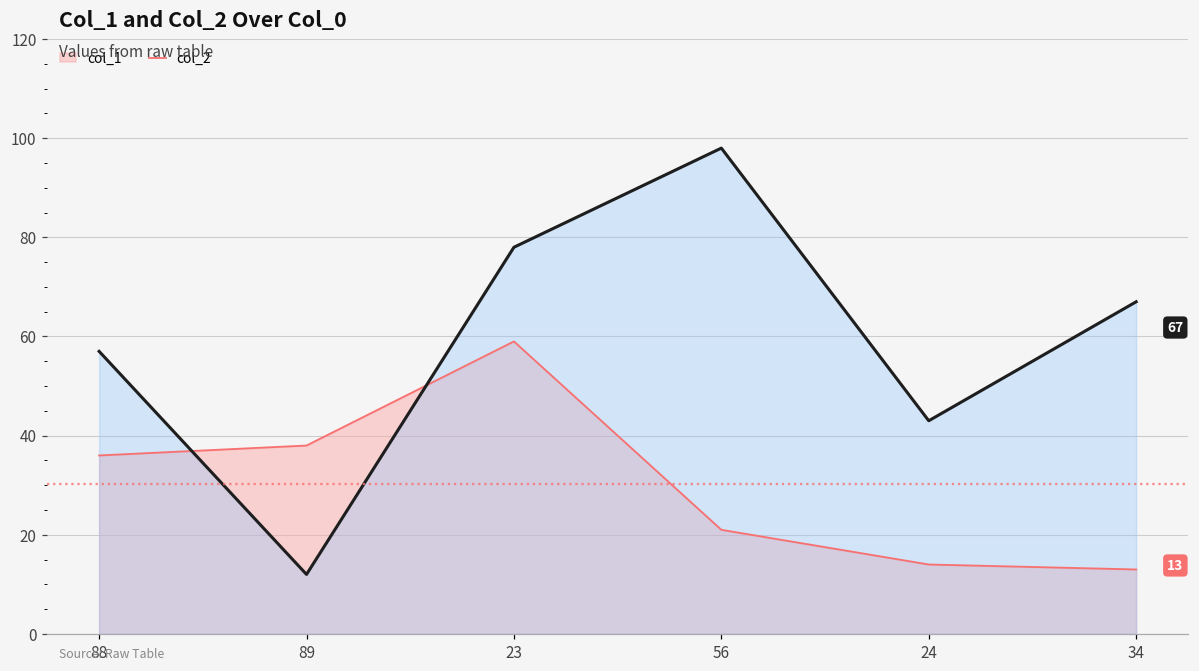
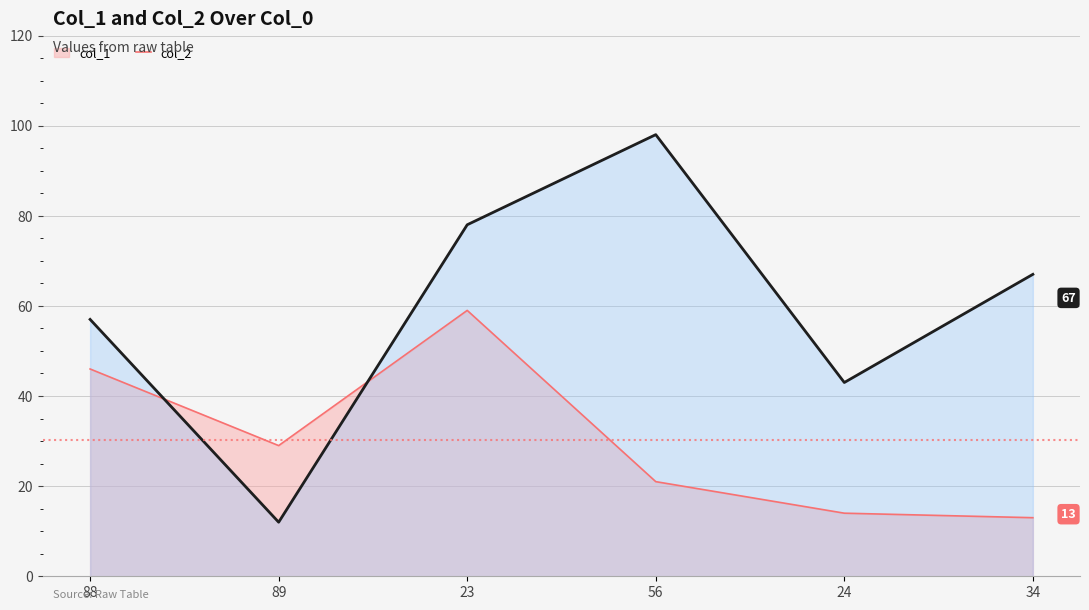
col_1, 88: 36 -> 46
col_1, 89: 38 -> 29
